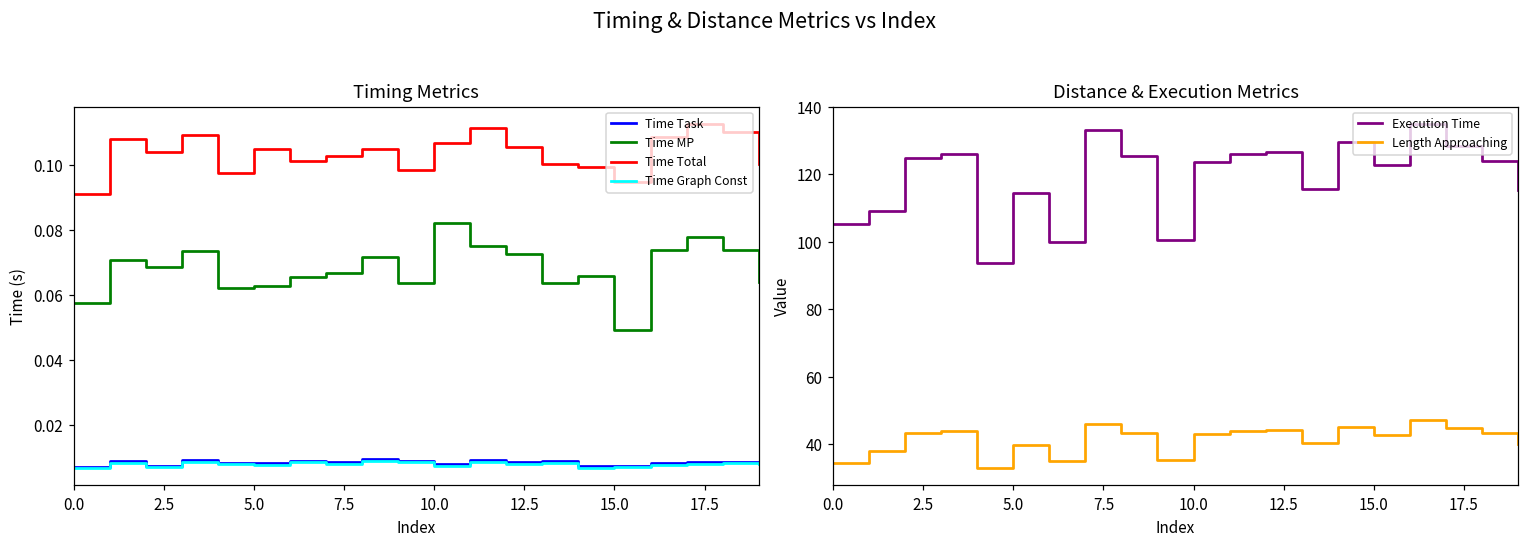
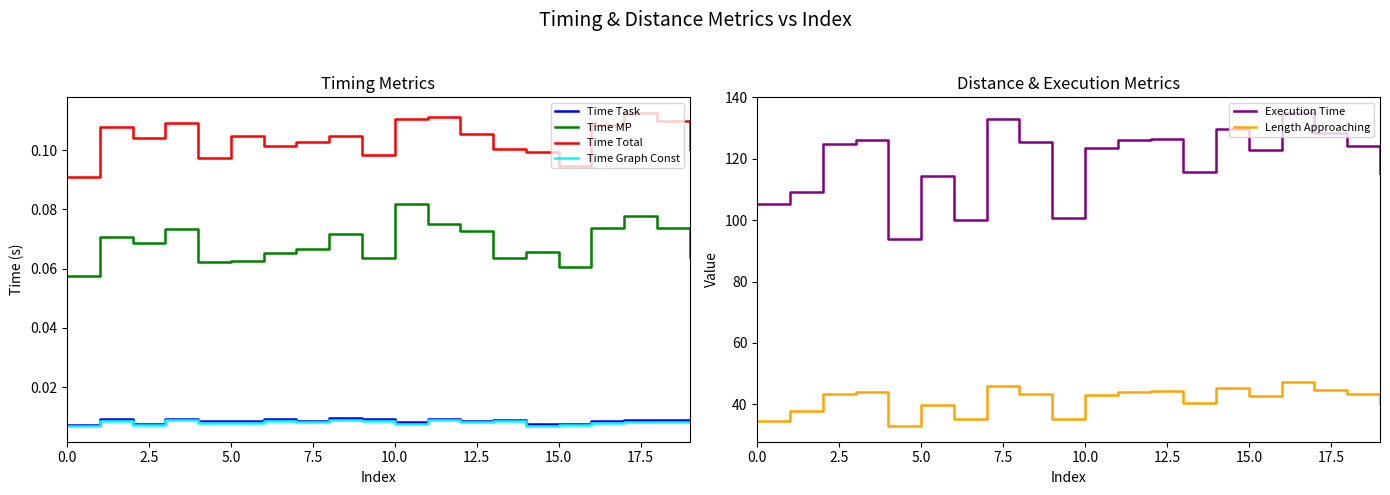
Timing Metrics, Time Total, 10.0: 0.107 -> 0.110
Timing Metrics, Time MP, 15.0: 0.049 -> 0.060
